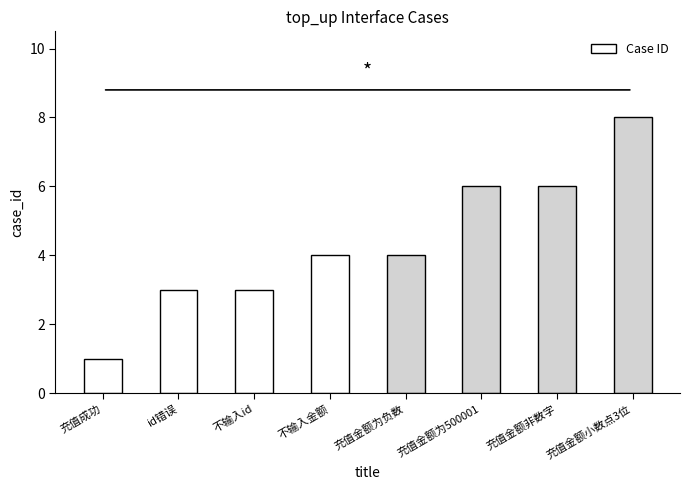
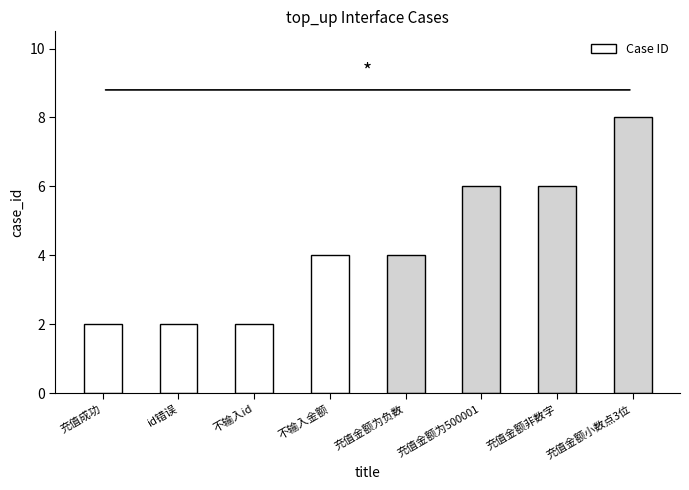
充值成功: 1 -> 2
id错误: 3 -> 2
不输入id: 3 -> 2
